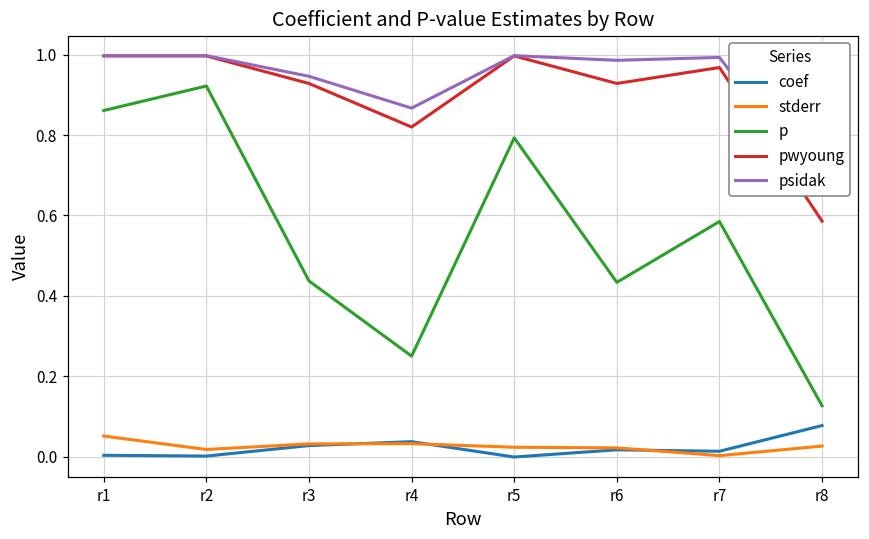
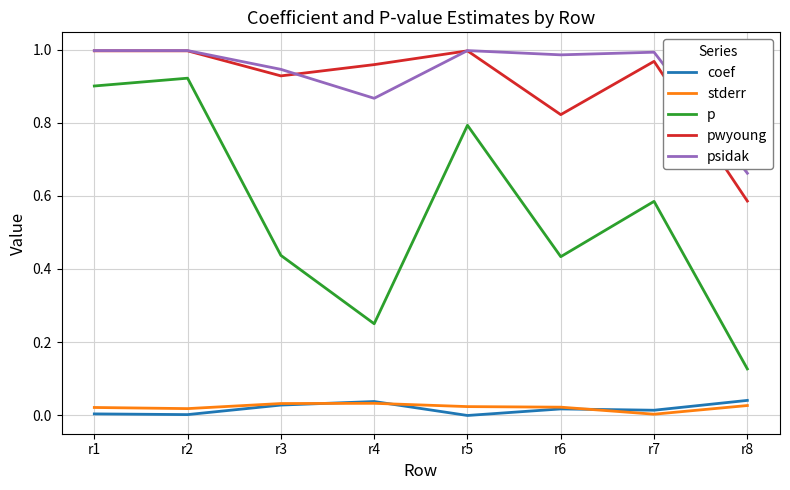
stderr, r1: 0.05 -> 0.02
p, r1: 0.86 -> 0.90
pwyoung, r4: 0.82 -> 0.96
pwyoung, r6: 0.93 -> 0.82
coef, r8: 0.08 -> 0.04
